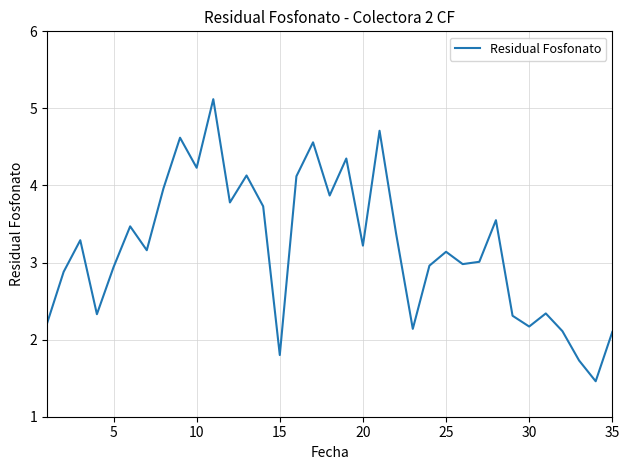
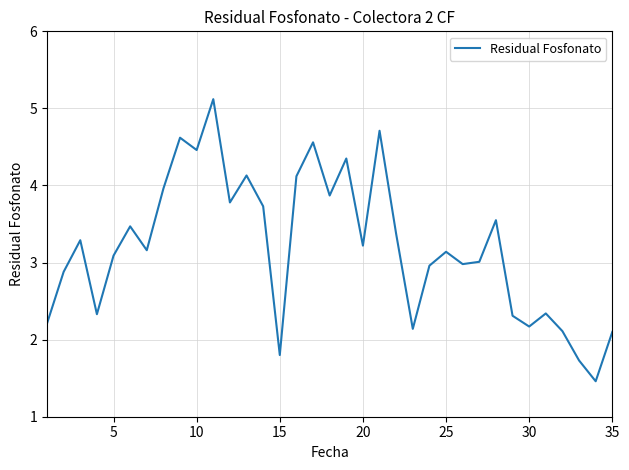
5: 2.9 -> 3.1
10: 4.2 -> 4.5
